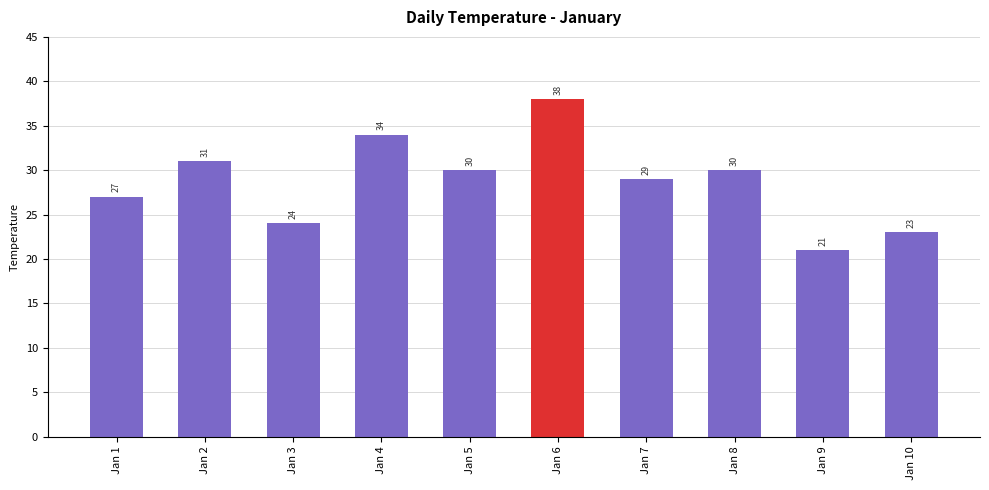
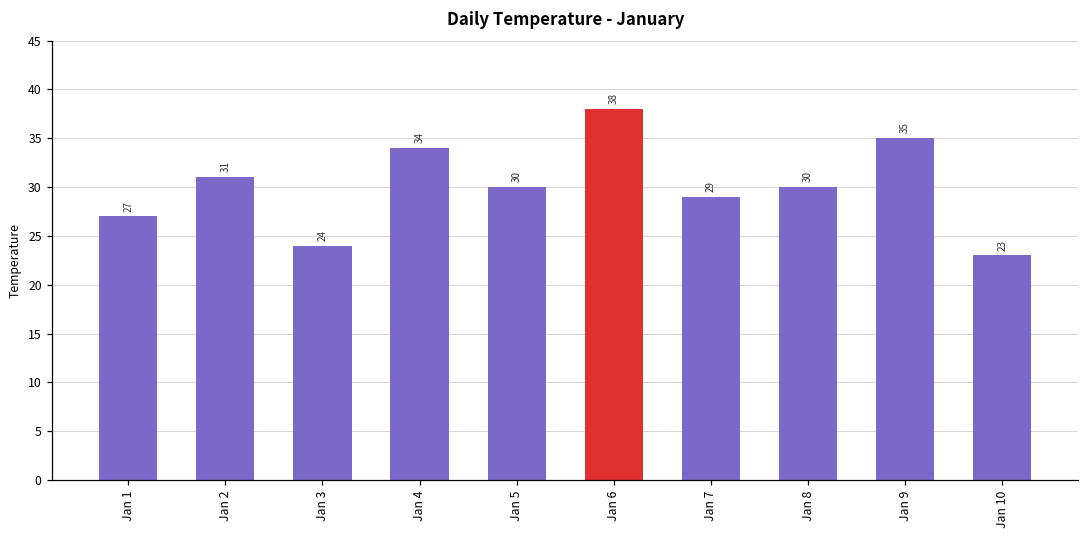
Jan 9: 21 -> 35
